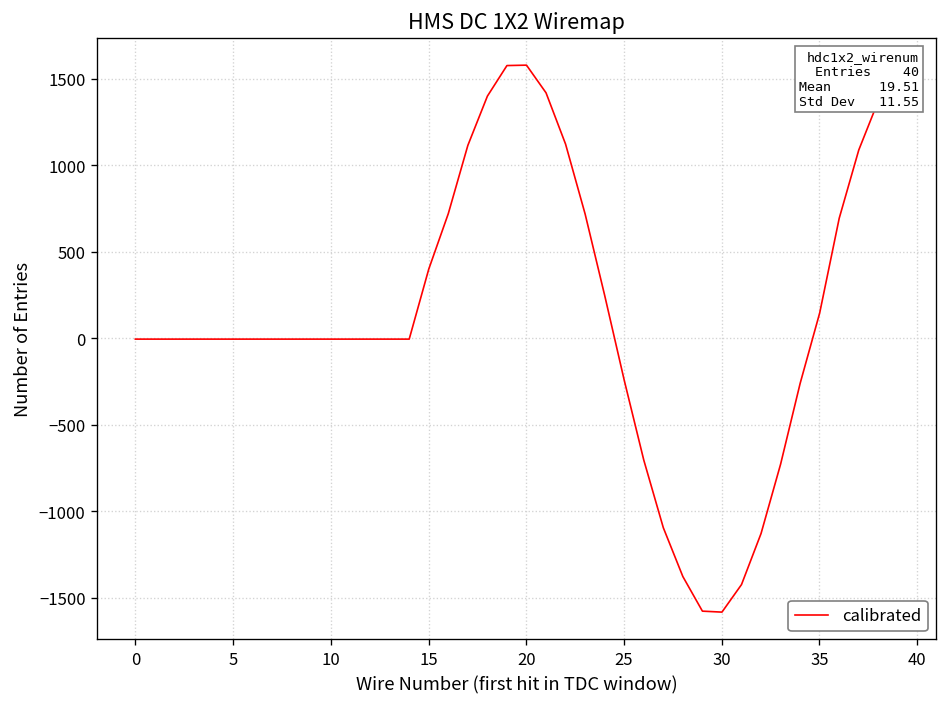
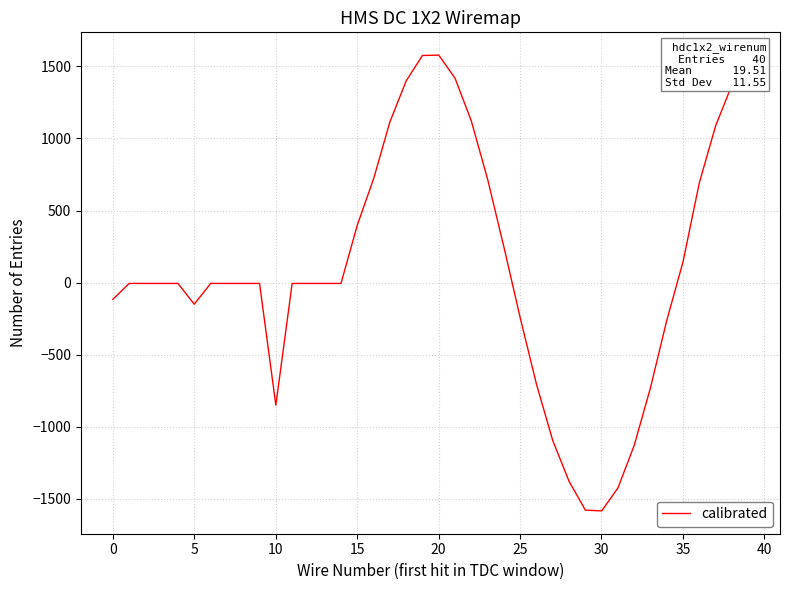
0: -10 -> -120
5: -10 -> -150
10: -10 -> -850
